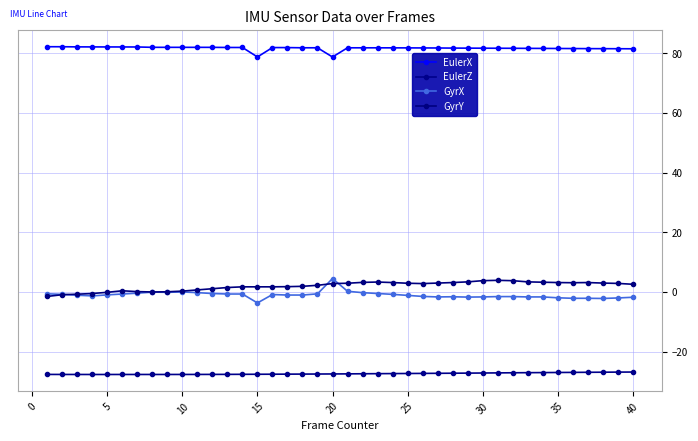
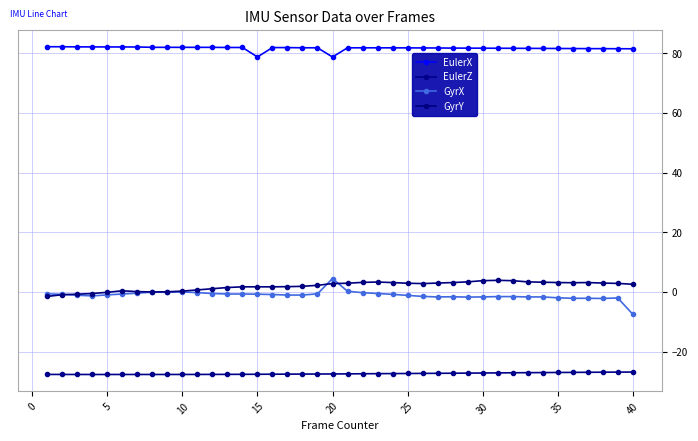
GyrX, 15: -4 -> -1
GyrX, 40: -2 -> -7
